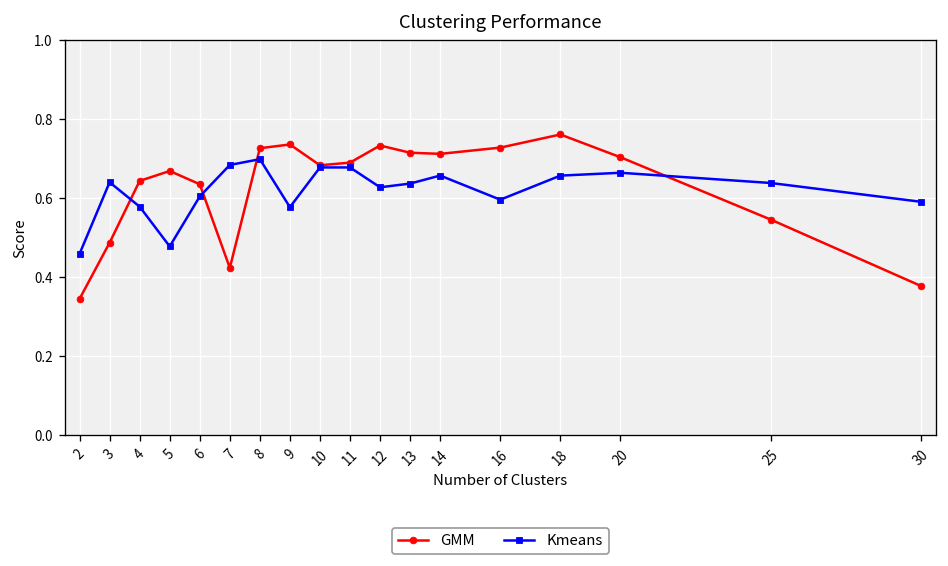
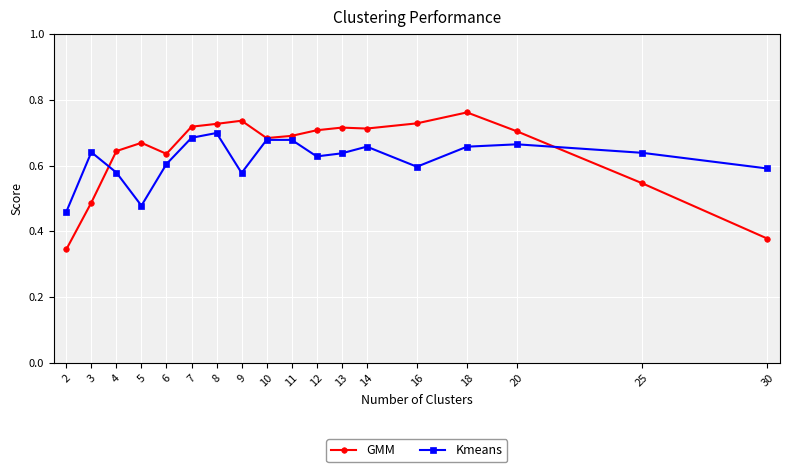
GMM, 7: 0.42 -> 0.72
GMM, 12: 0.73 -> 0.71
